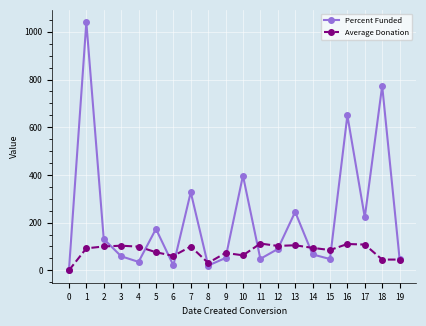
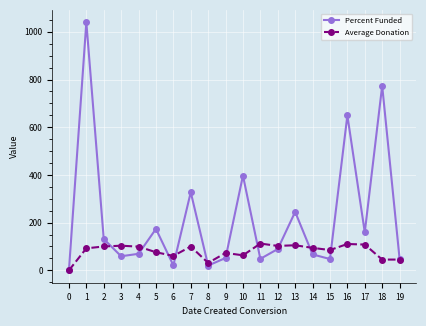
Percent Funded, 4: 40 -> 70
Percent Funded, 17: 220 -> 160
